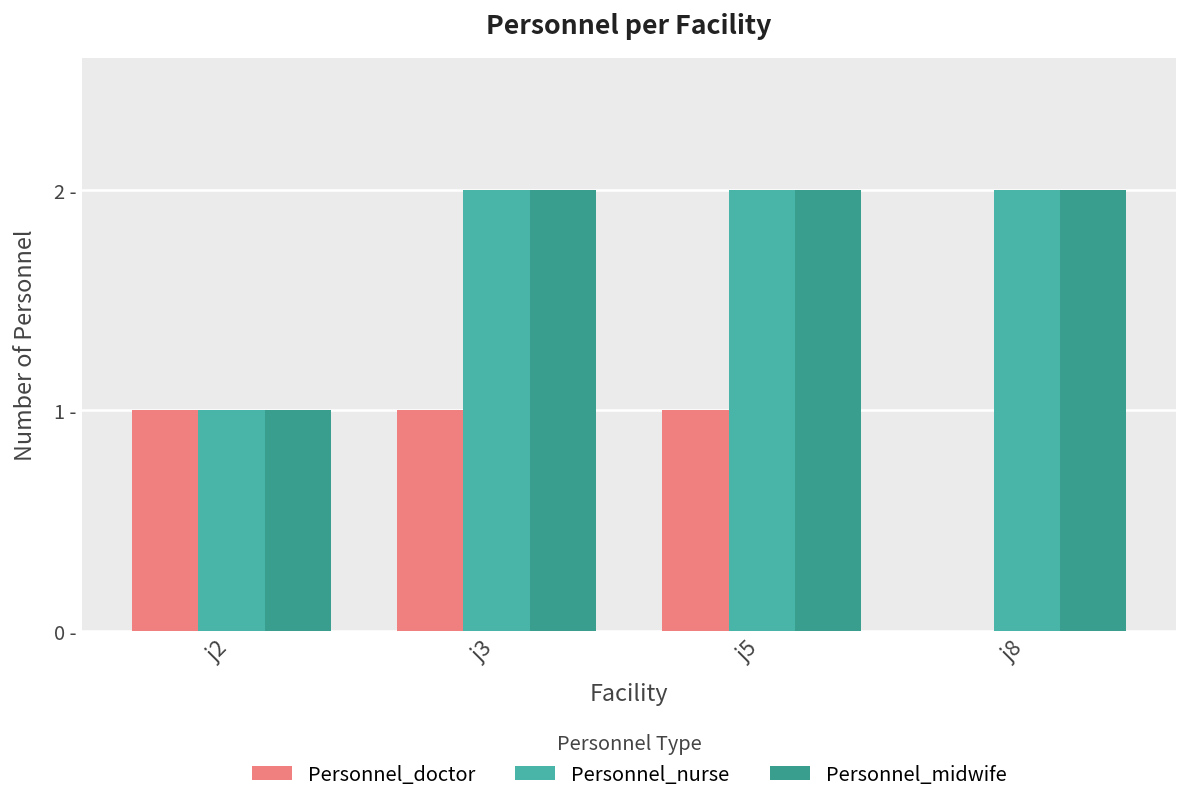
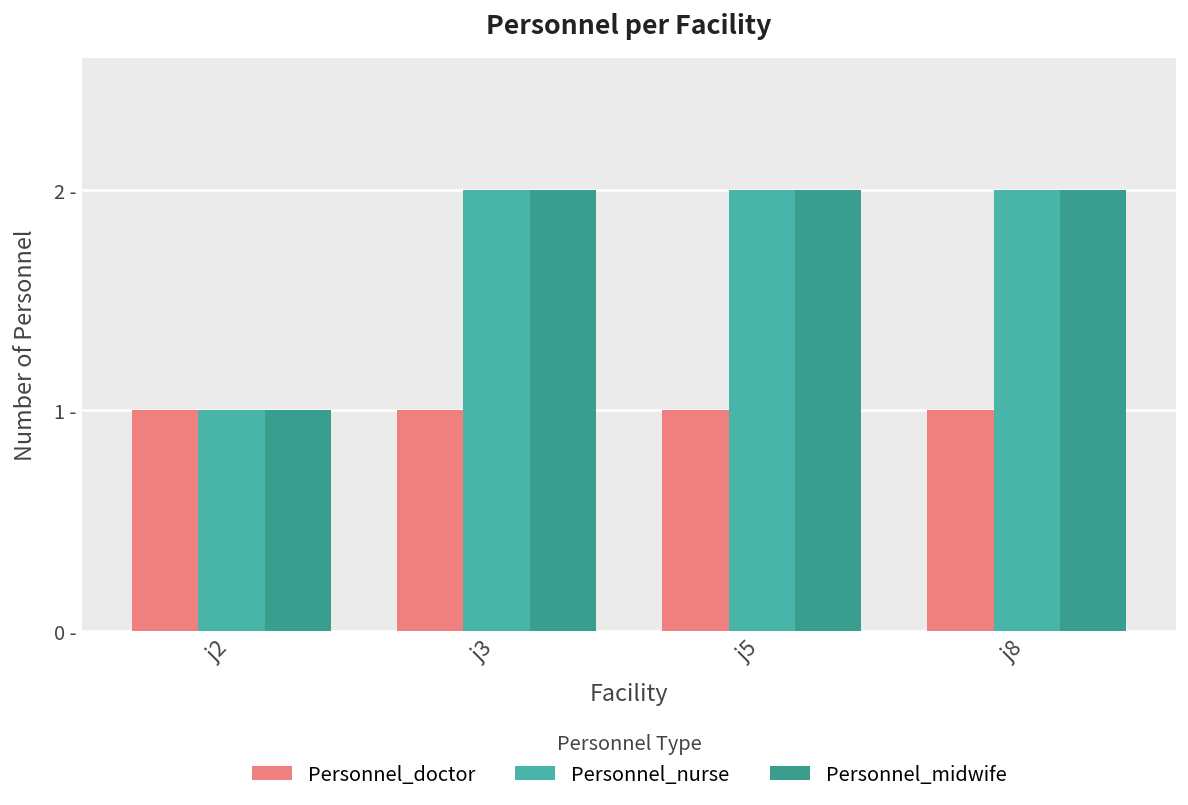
Personnel_doctor, j8: 0 - -> 1 -
